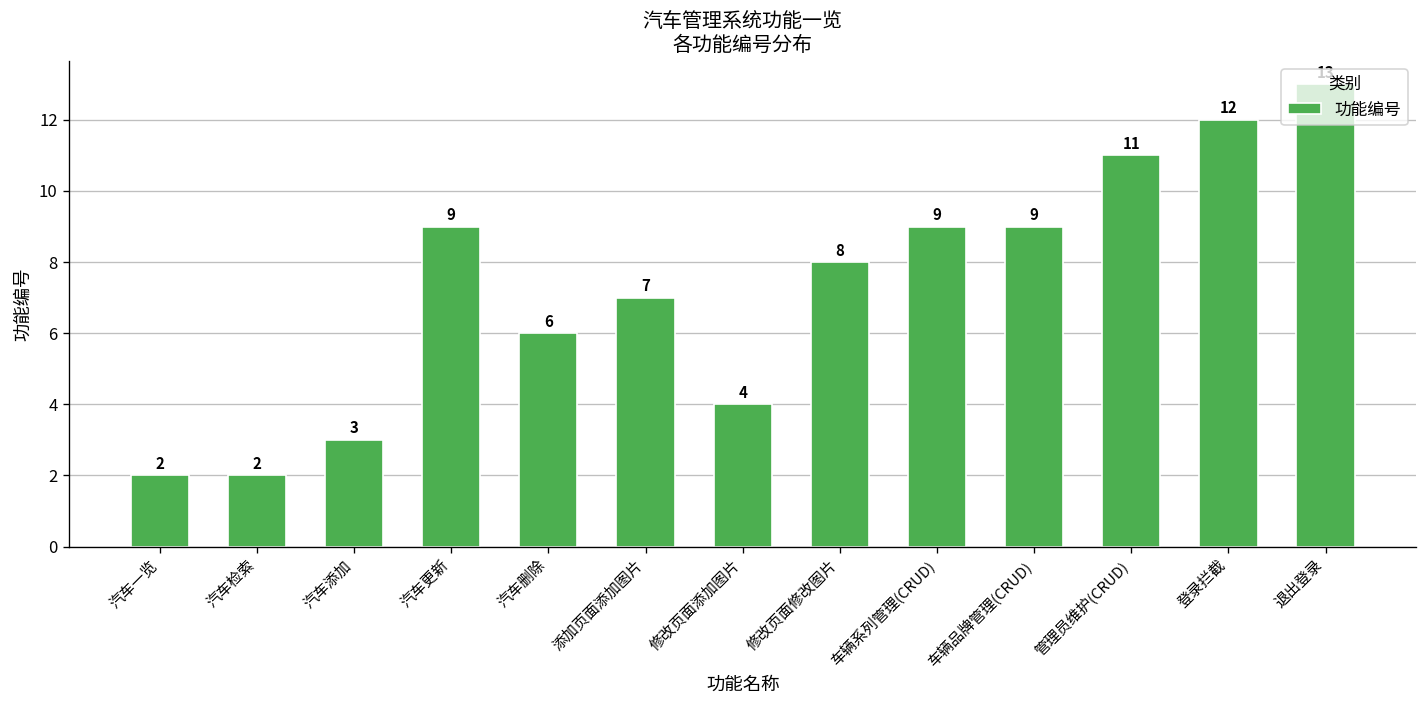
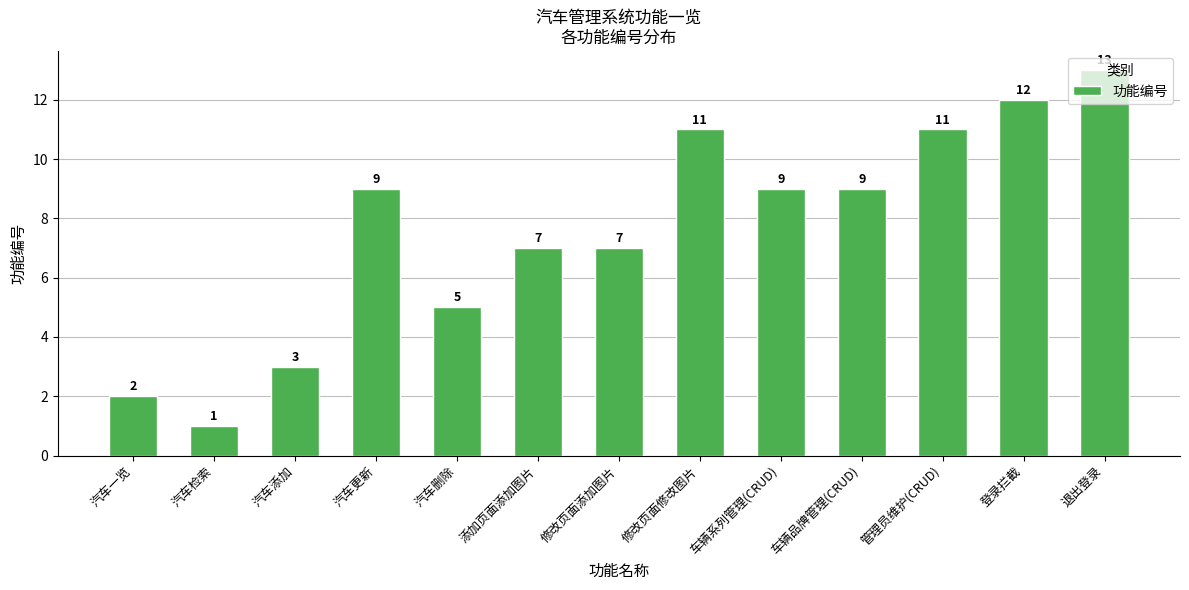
汽车检索: 2 -> 1
汽车删除: 6 -> 5
修改页面添加图片: 4 -> 7
修改页面修改图片: 8 -> 11
